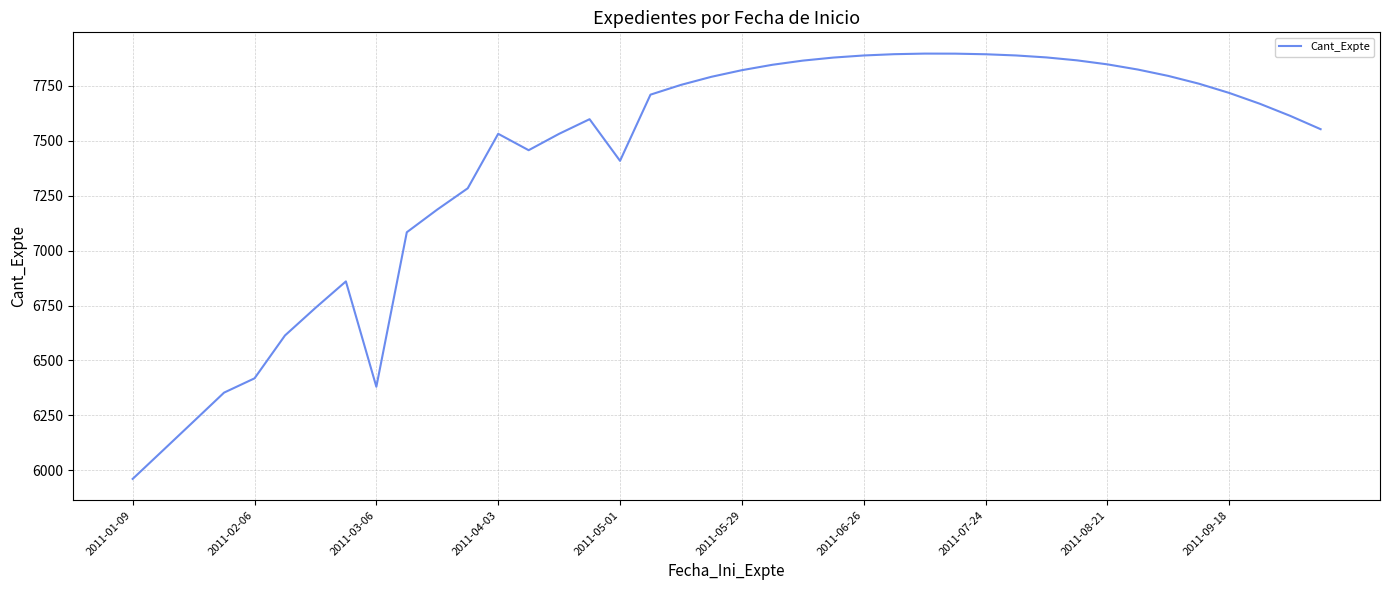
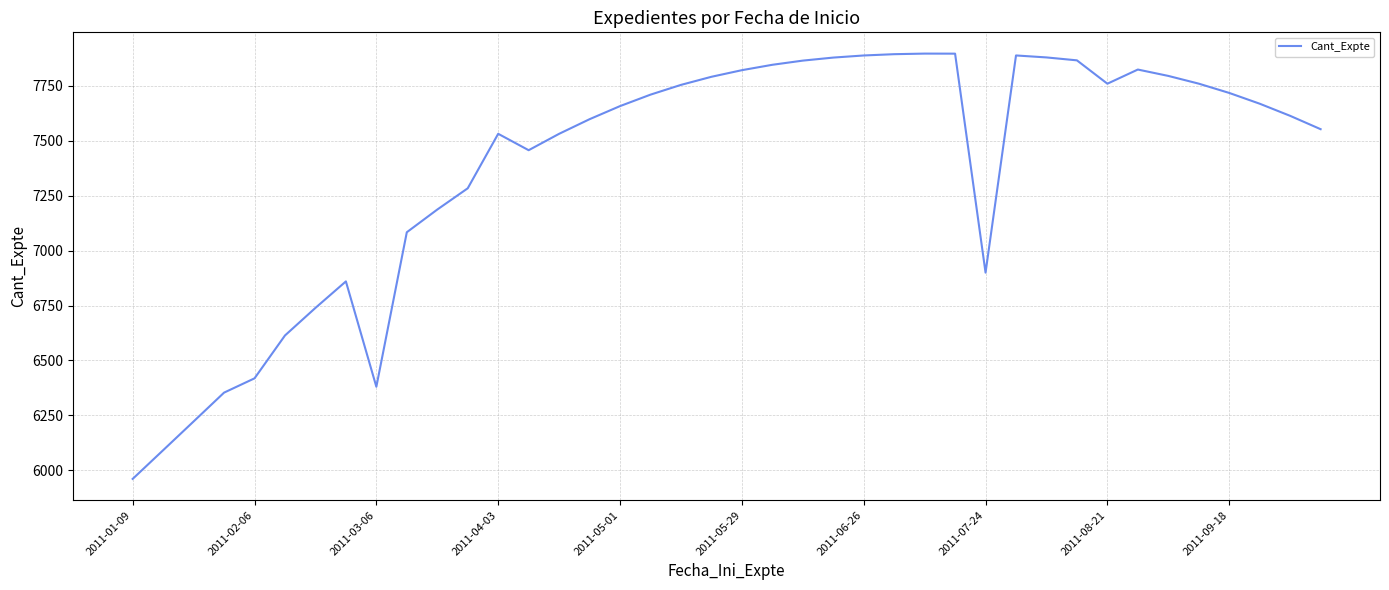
2011-05-01: 7410 -> 7660
2011-07-24: 7890 -> 6900
2011-08-21: 7850 -> 7760
